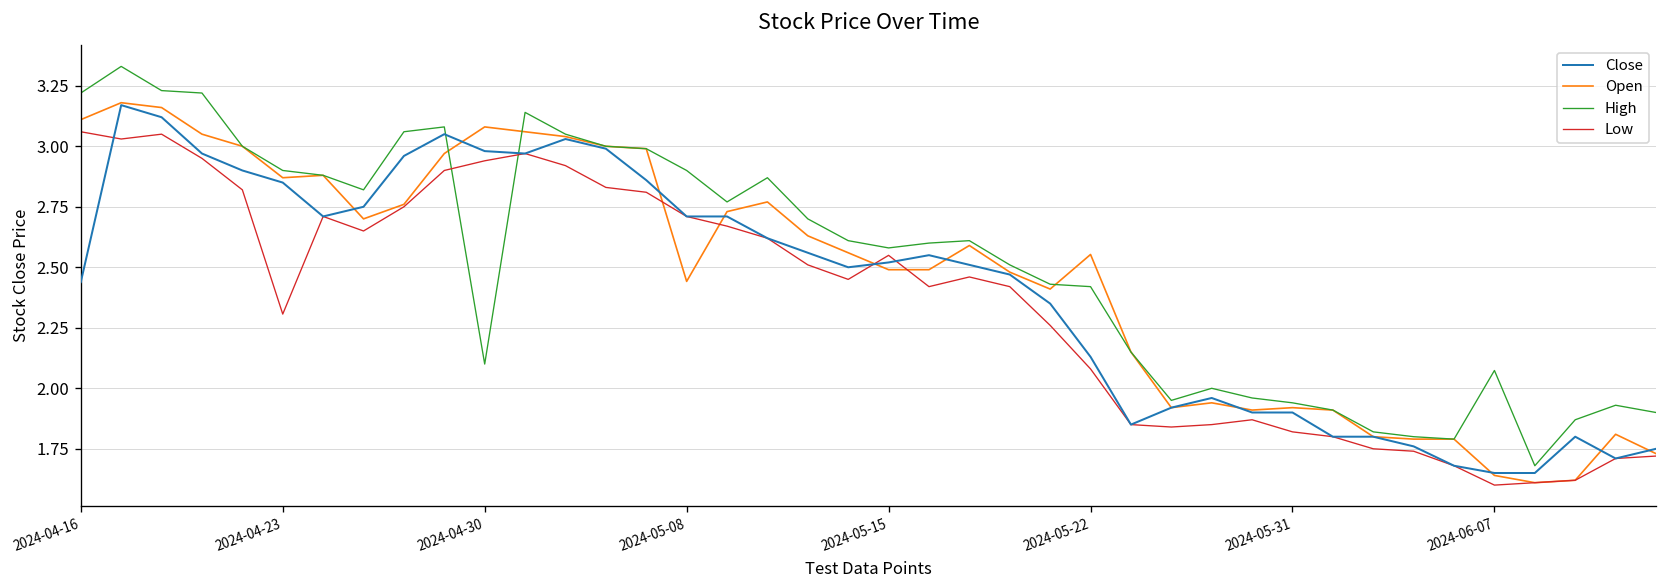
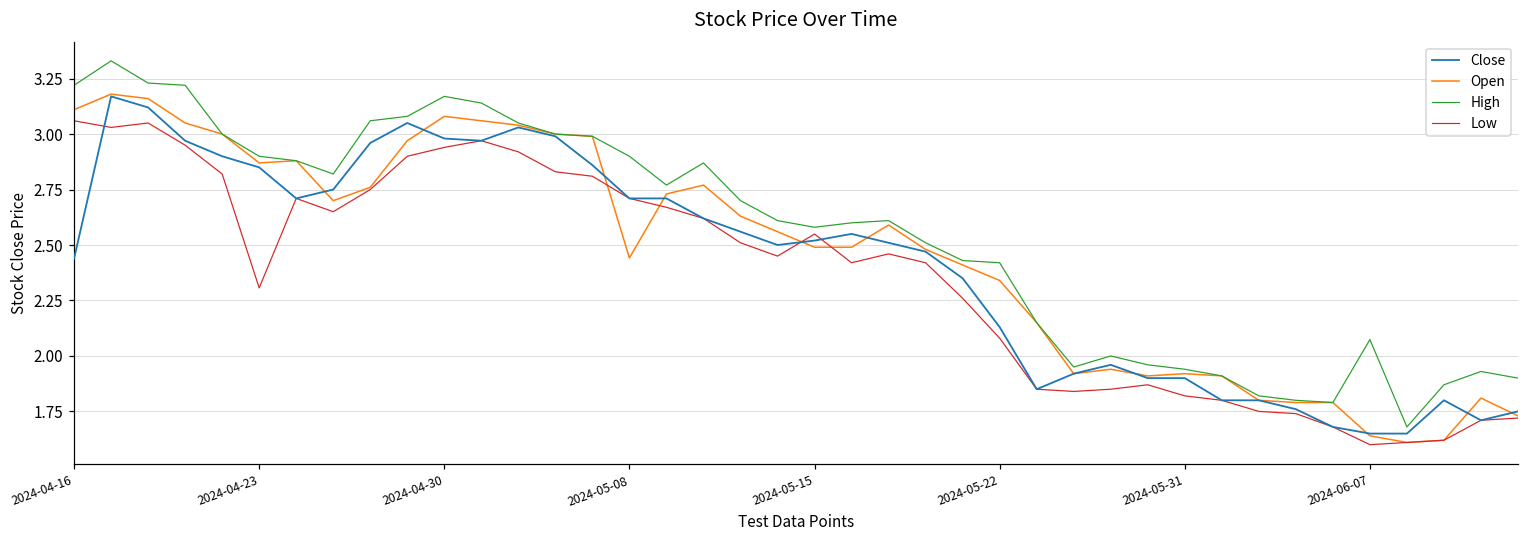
High, 2024-04-30: 2.10 -> 3.17
Open, 2024-05-22: 2.55 -> 2.34
